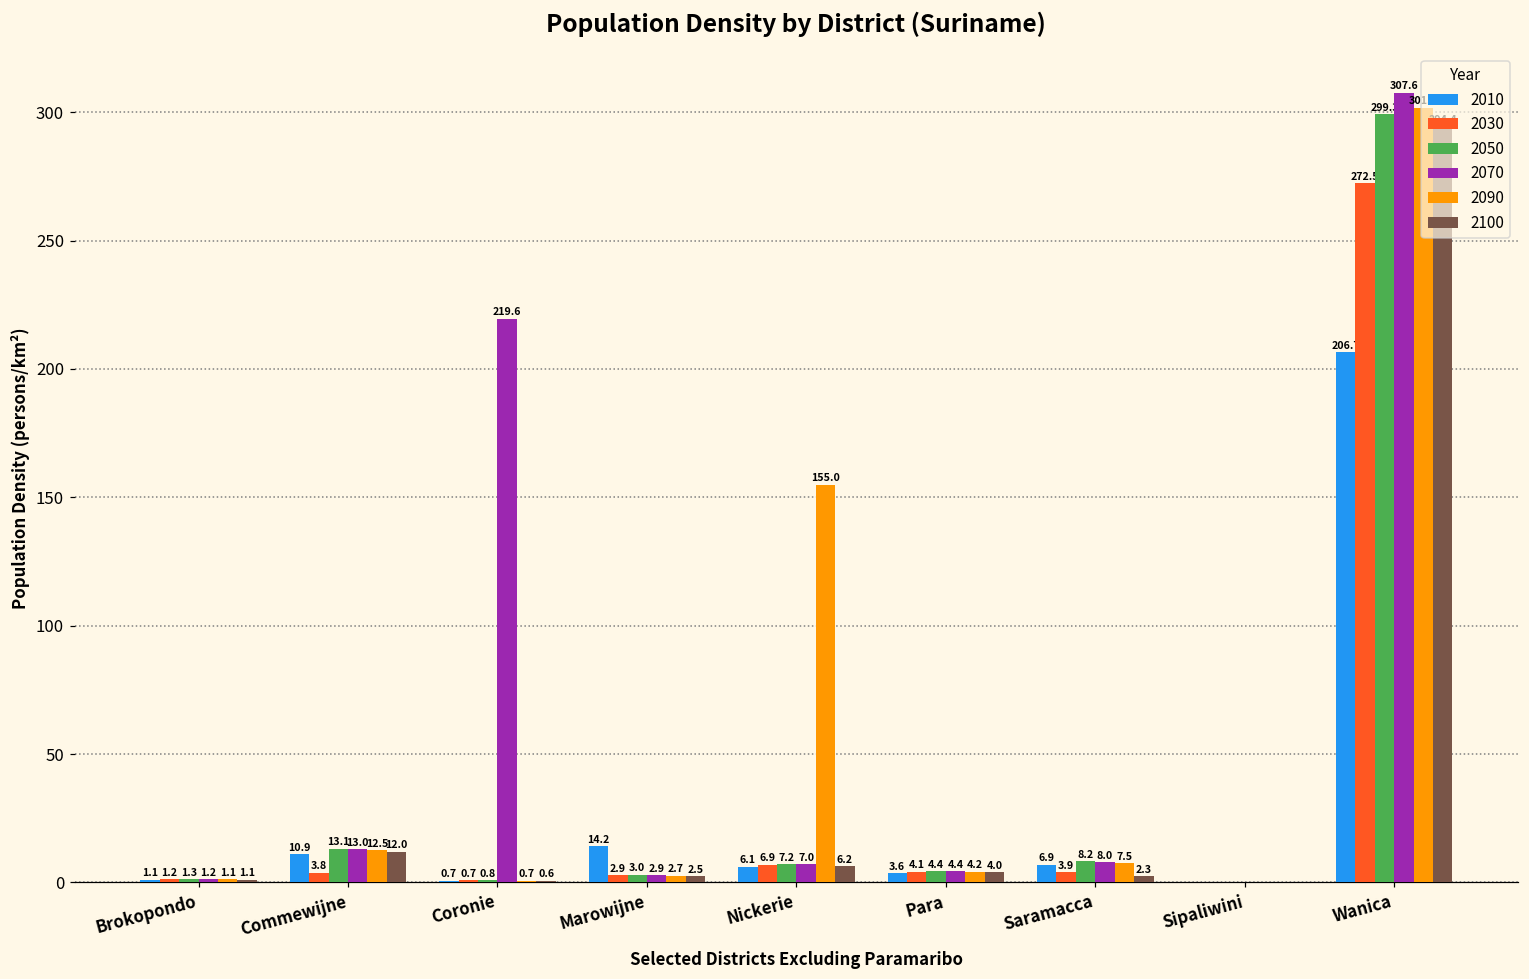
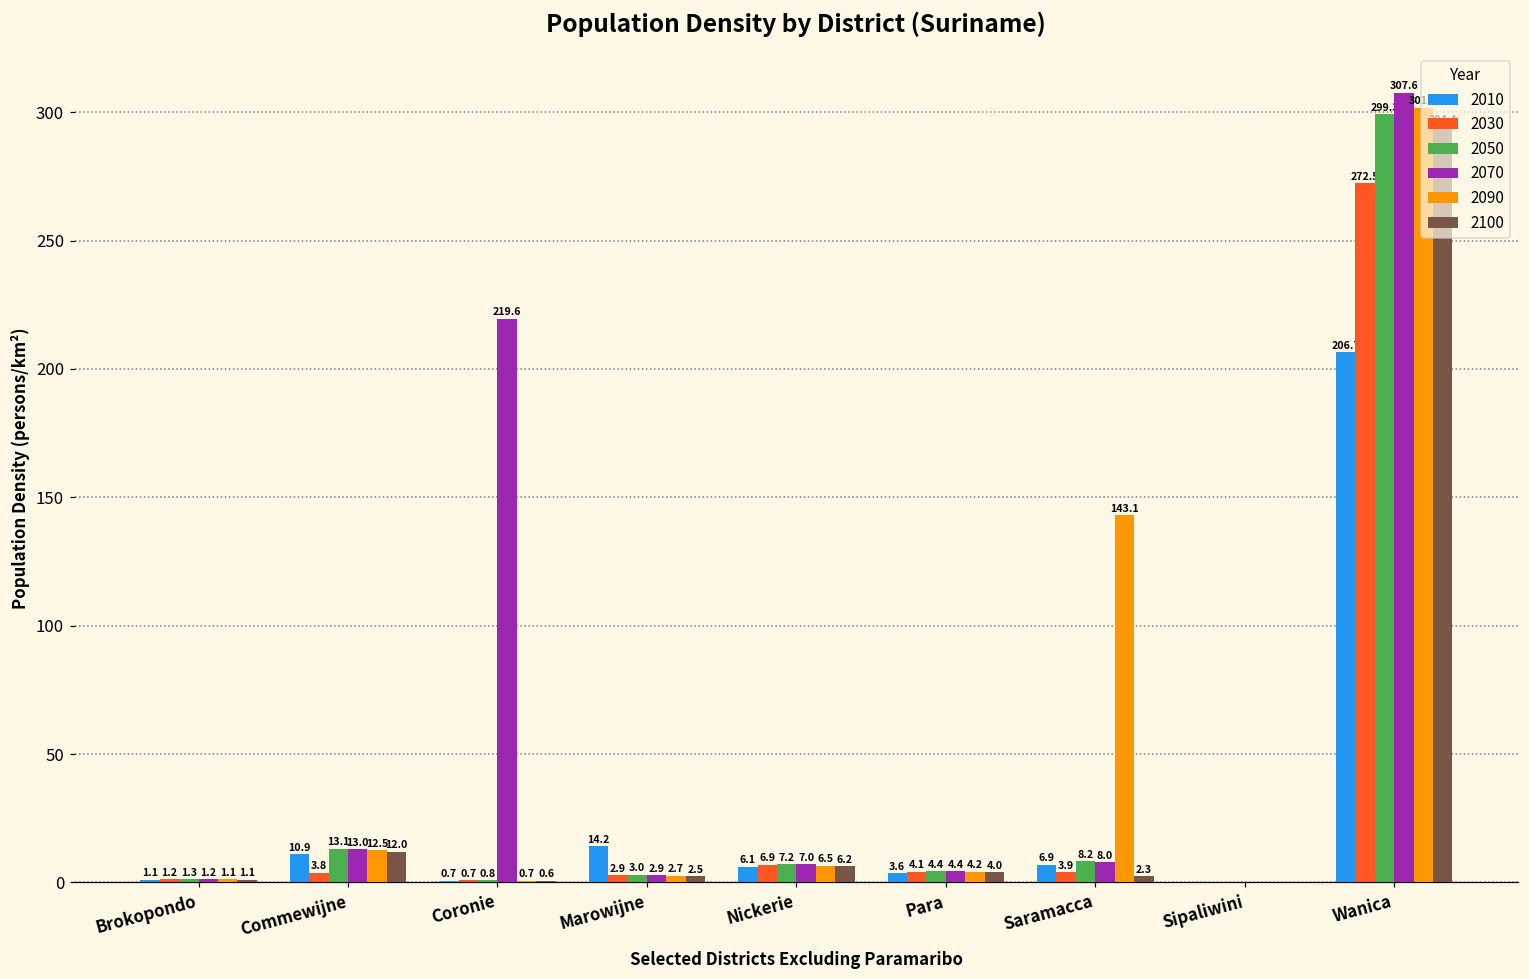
2090, Nickerie: 155.0 -> 6.5
2090, Saramacca: 7.5 -> 143.1
